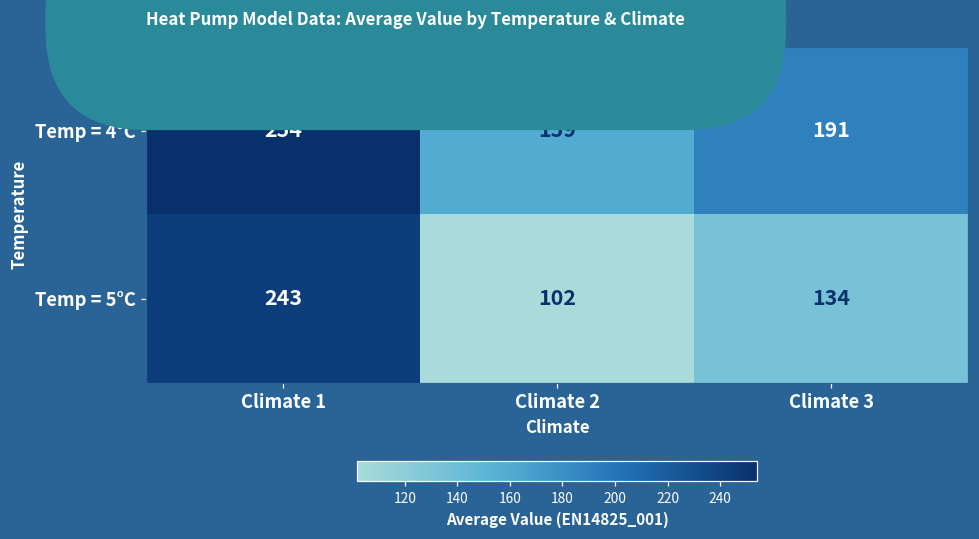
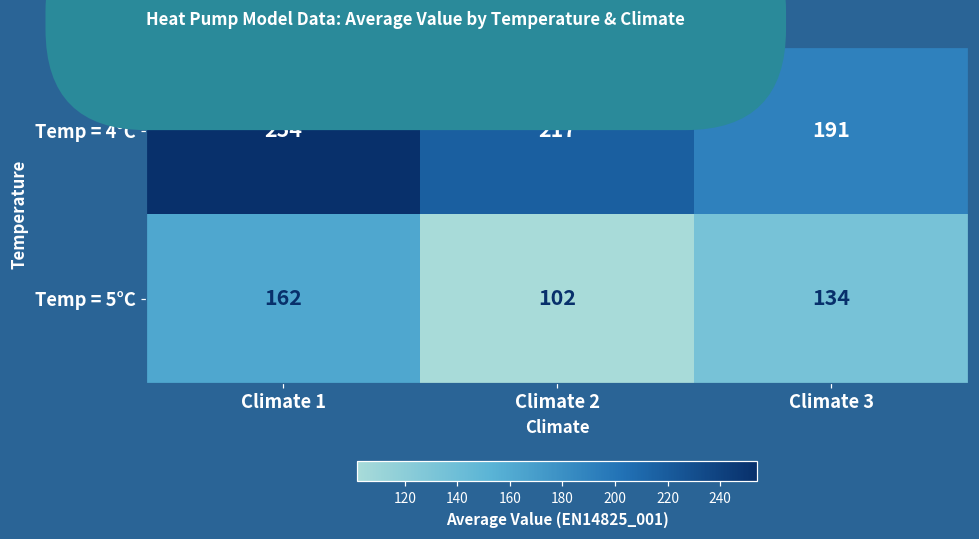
Temp = 4°C, Climate 2: 159 -> 217
Temp = 5°C, Climate 1: 243 -> 162
